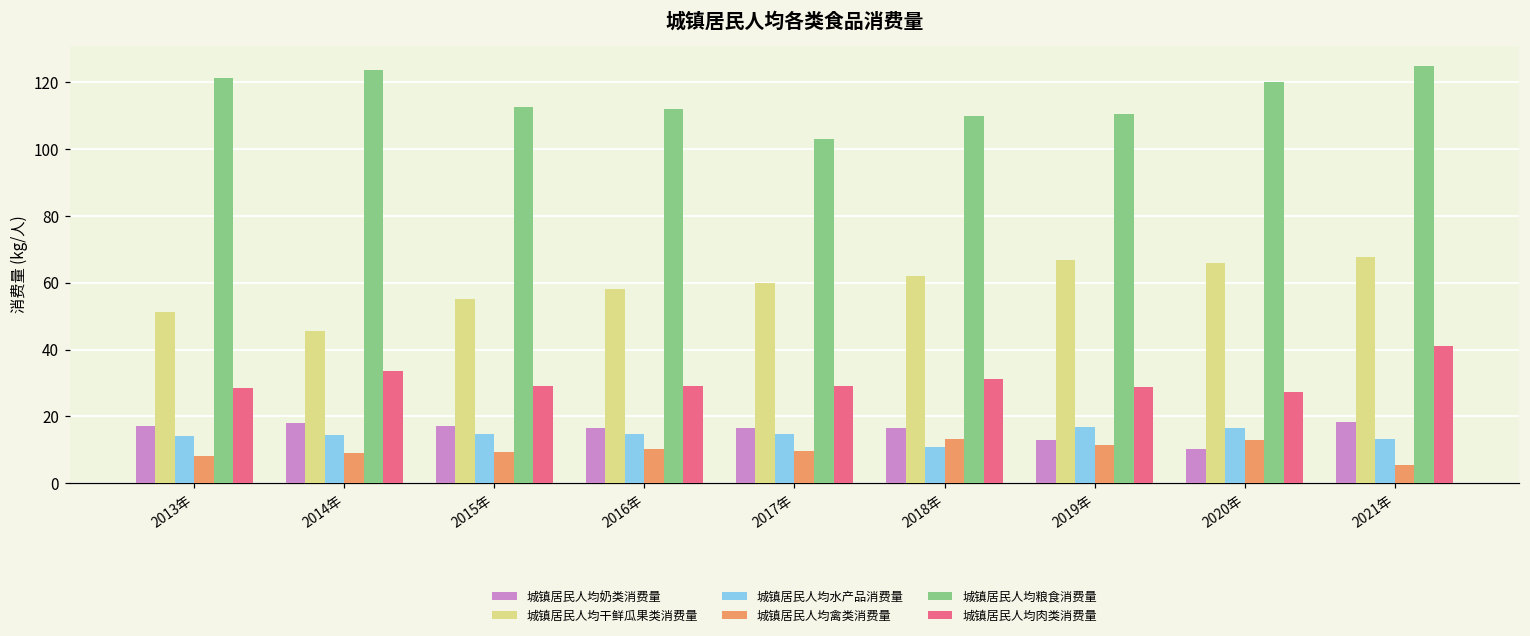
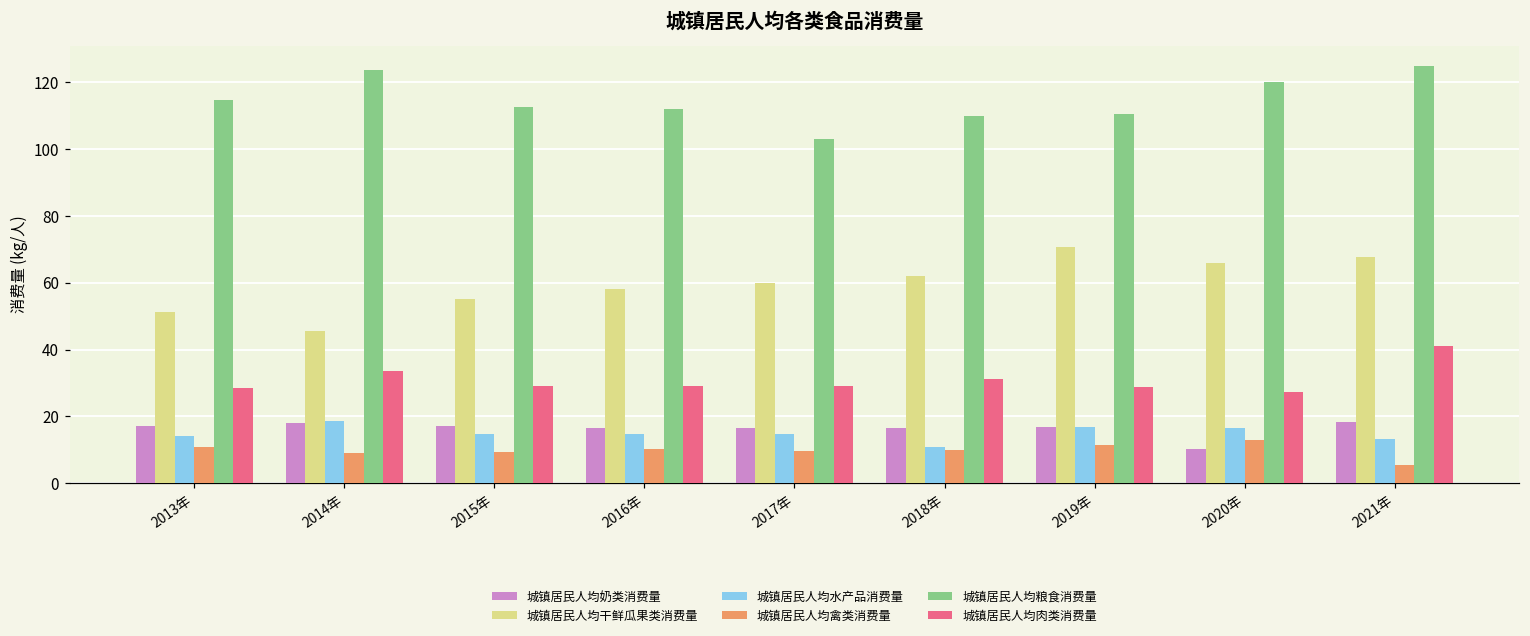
城镇居民人均禽类消费量, 2013年: 8 -> 11
城镇居民人均粮食消费量, 2013年: 121 -> 115
城镇居民人均水产品消费量, 2014年: 14 -> 19
城镇居民人均禽类消费量, 2018年: 13 -> 10
城镇居民人均奶类消费量, 2019年: 13 -> 17
城镇居民人均干鲜瓜果类消费量, 2019年: 67 -> 71
